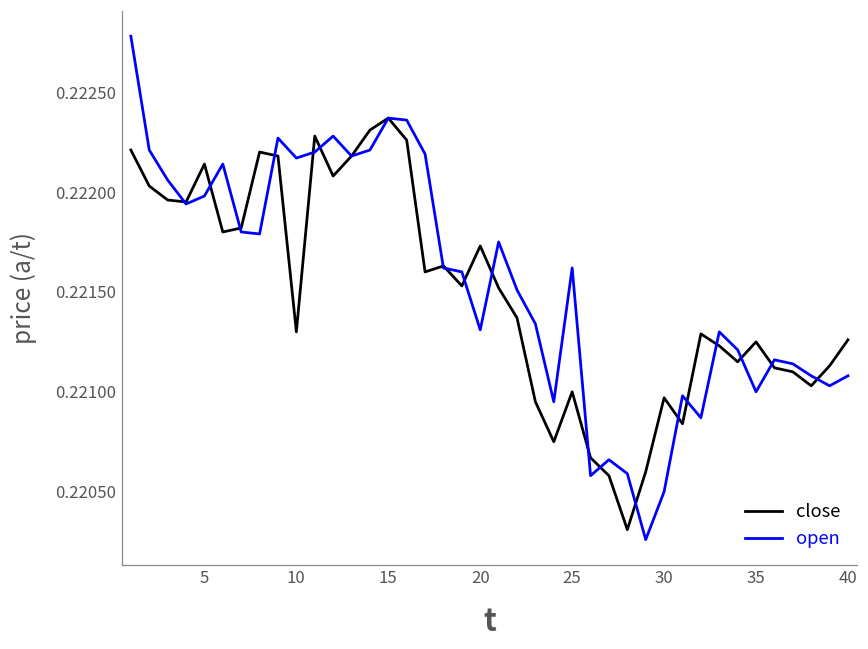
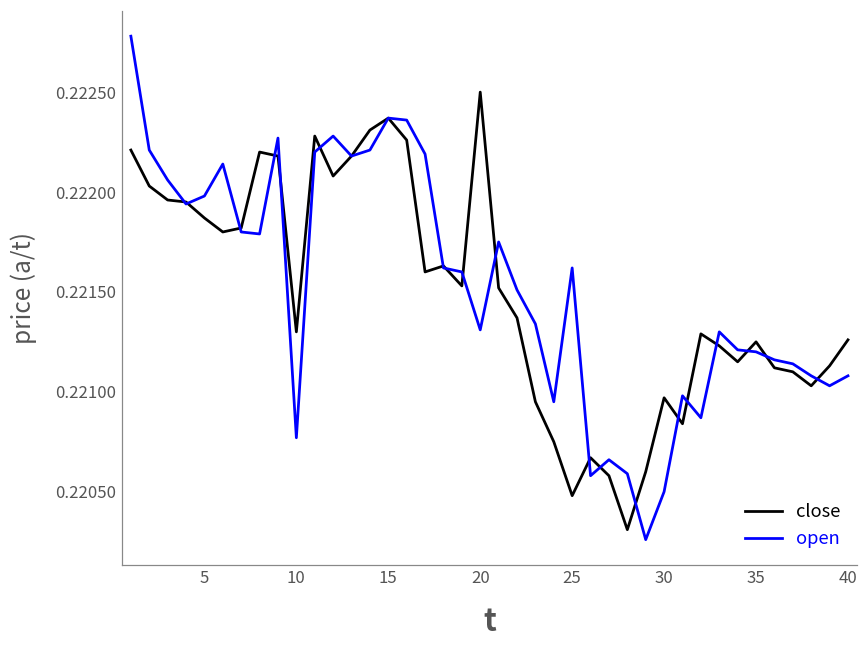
close, 5: 0.22214 -> 0.22187
open, 10: 0.22217 -> 0.22077
close, 20: 0.22173 -> 0.22250
close, 25: 0.22100 -> 0.22048
open, 35: 0.2210 -> 0.2212
